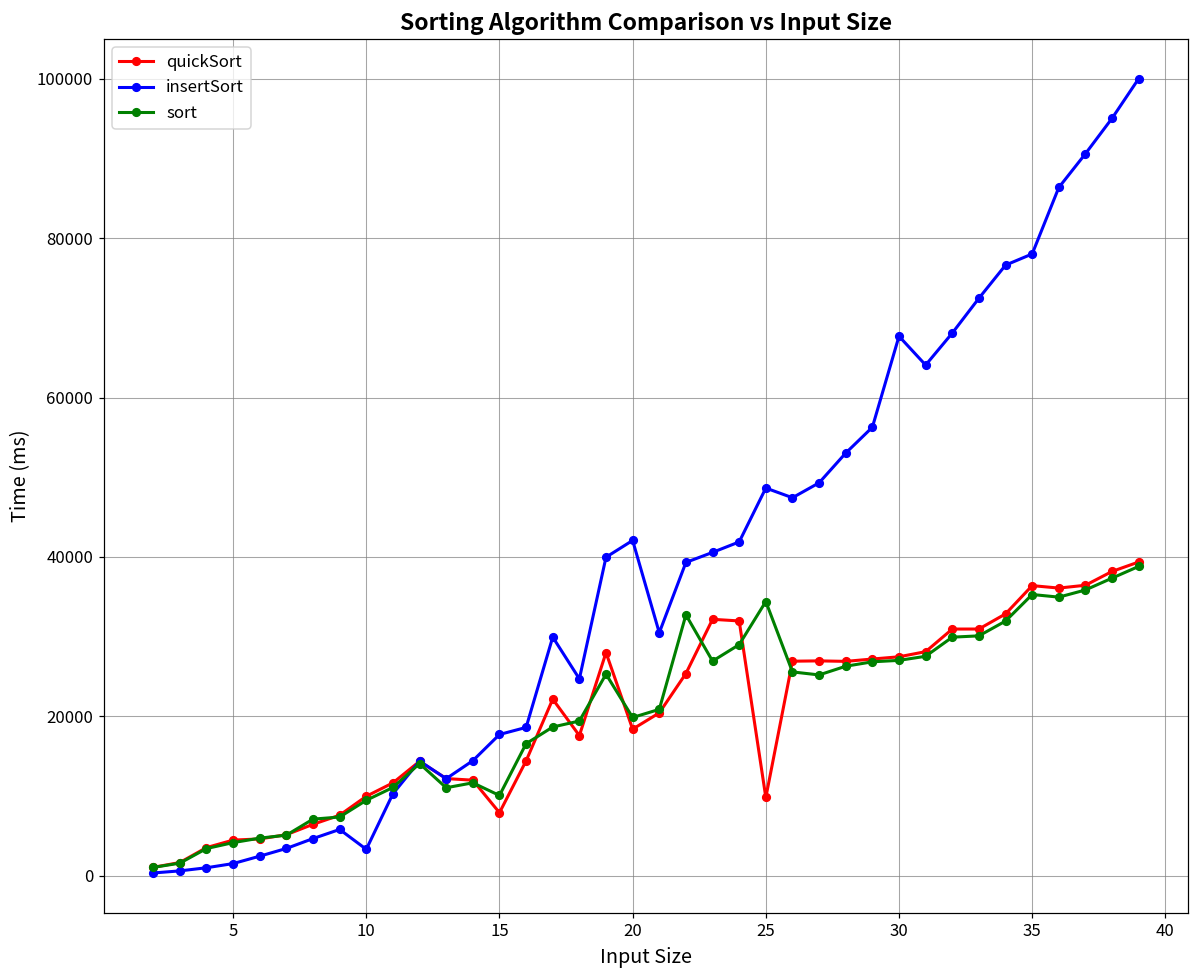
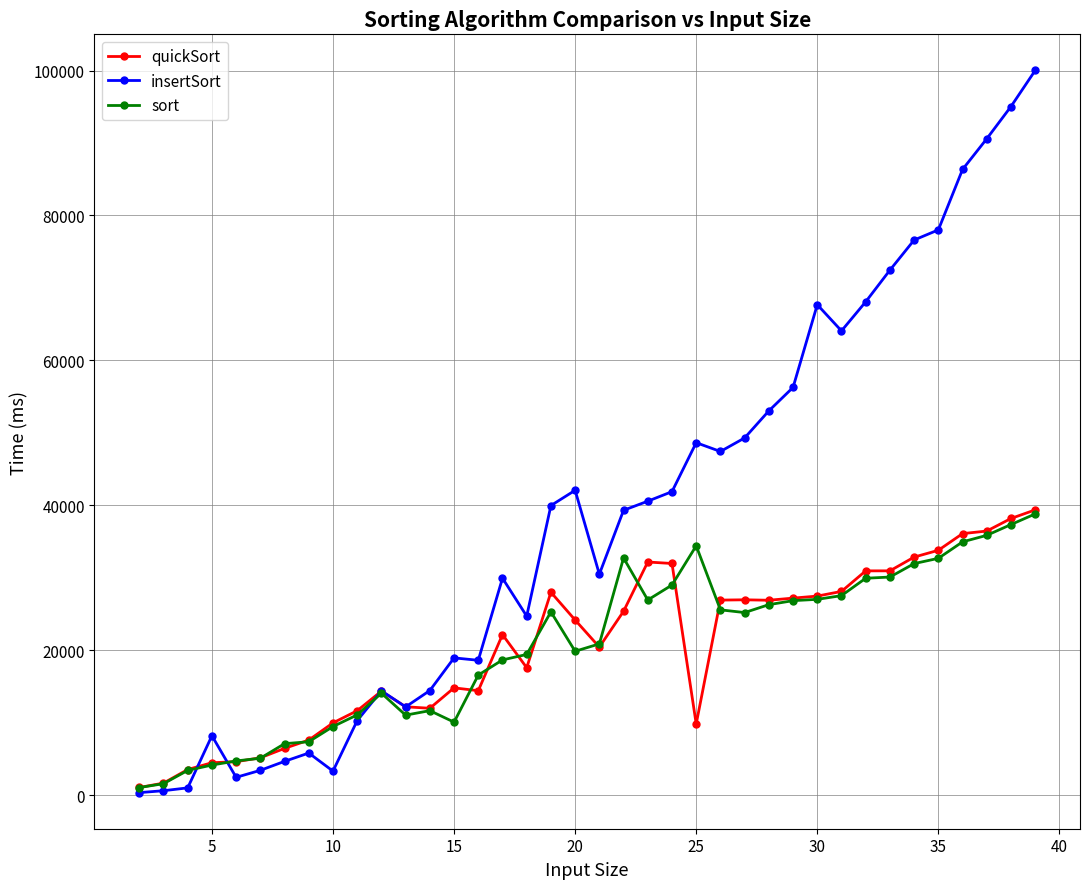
insertSort, 5: 2000 -> 8000
quickSort, 15: 8000 -> 15000
insertSort, 15: 18000 -> 19000
quickSort, 20: 18000 -> 24000
quickSort, 35: 36000 -> 34000
sort, 35: 35000 -> 33000
